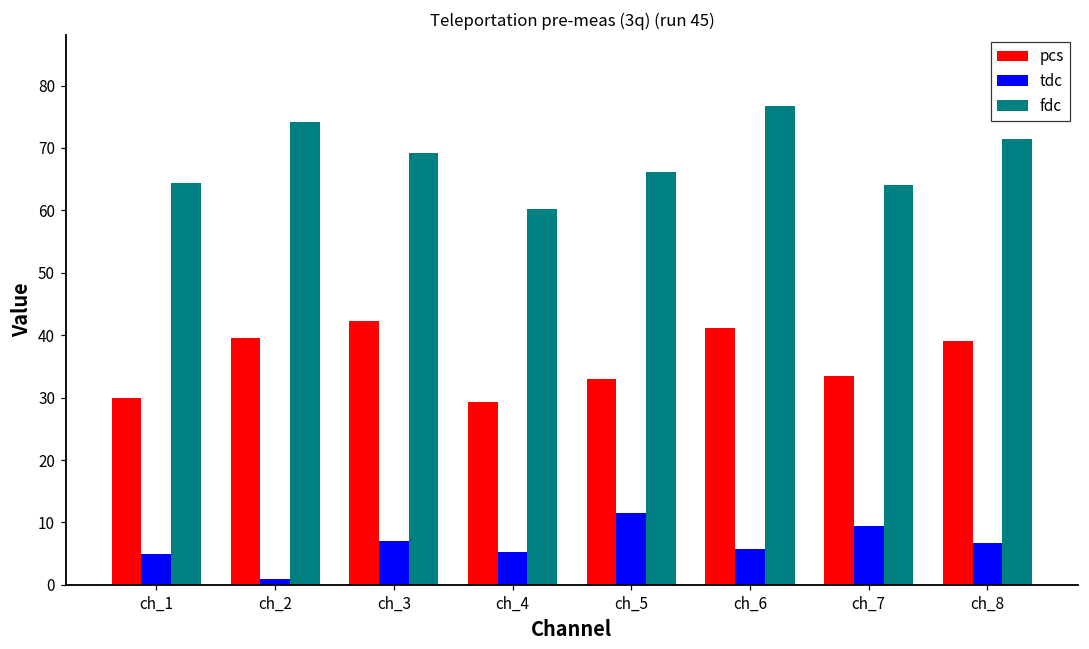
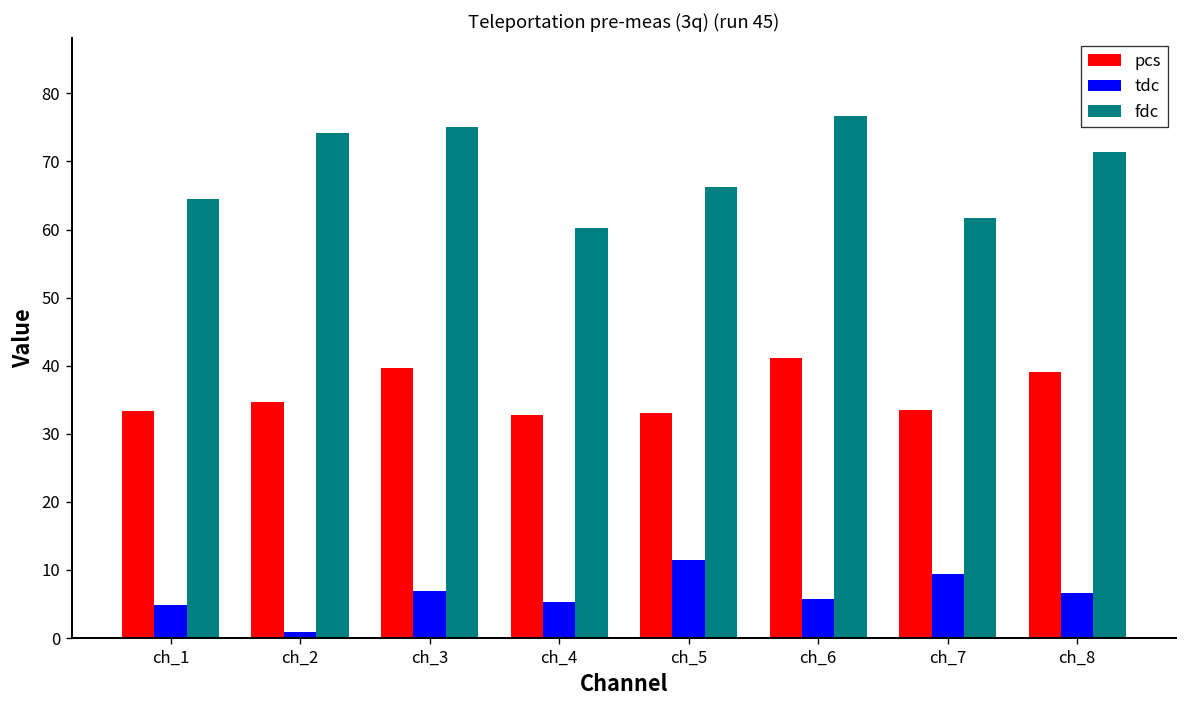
pcs, ch_1: 30 -> 33
pcs, ch_2: 40 -> 35
pcs, ch_3: 42 -> 40
fdc, ch_3: 69 -> 75
pcs, ch_4: 29 -> 33
fdc, ch_7: 64 -> 62
